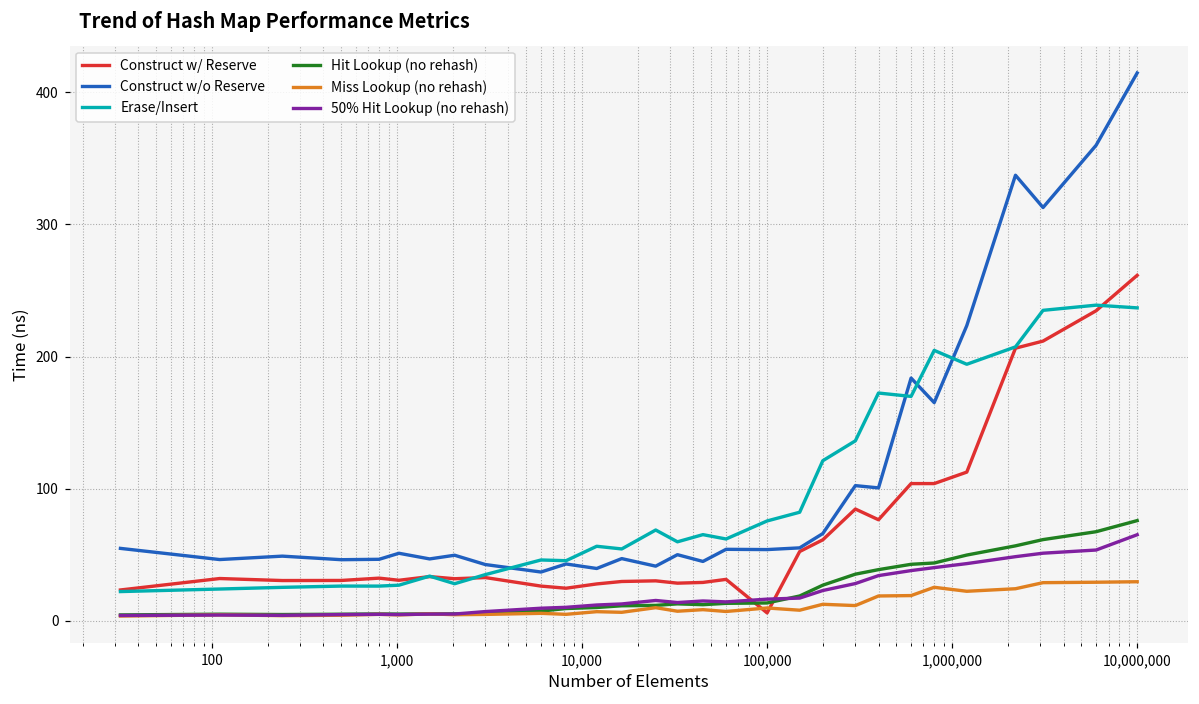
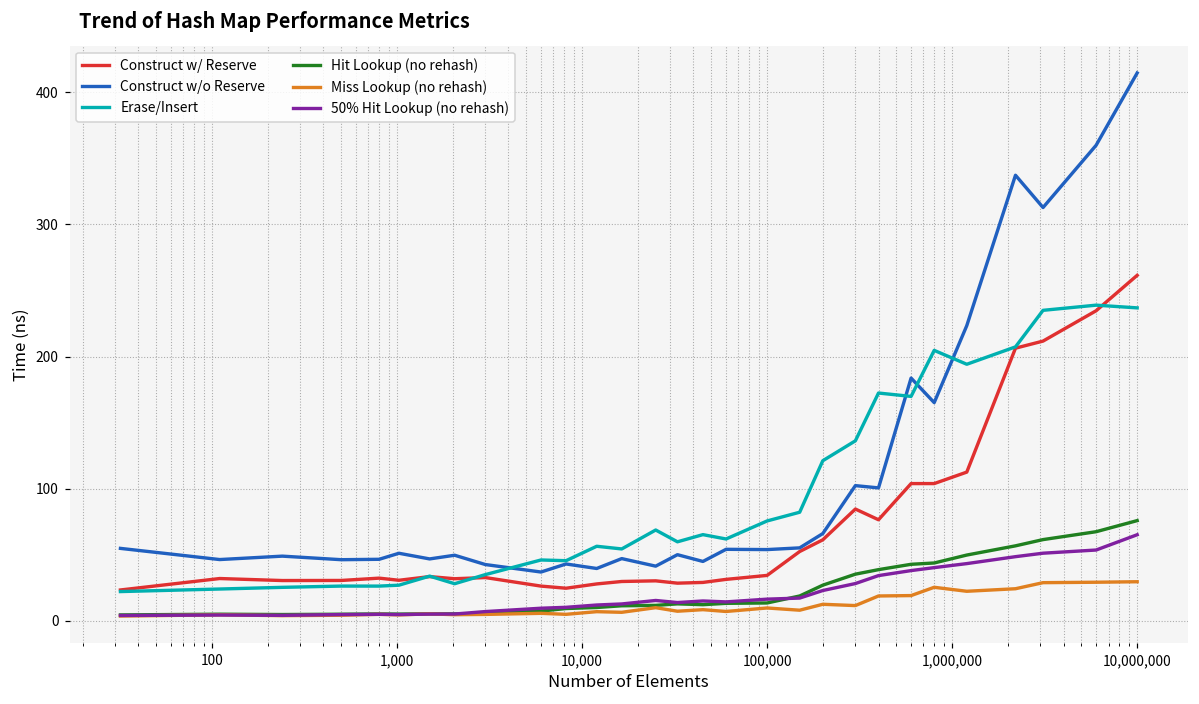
Construct w/ Reserve, 100,000: 6 -> 34
